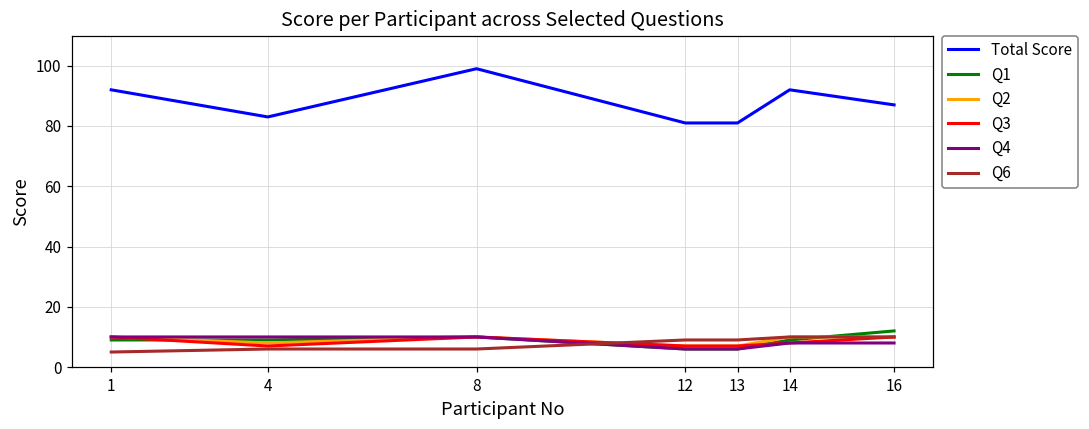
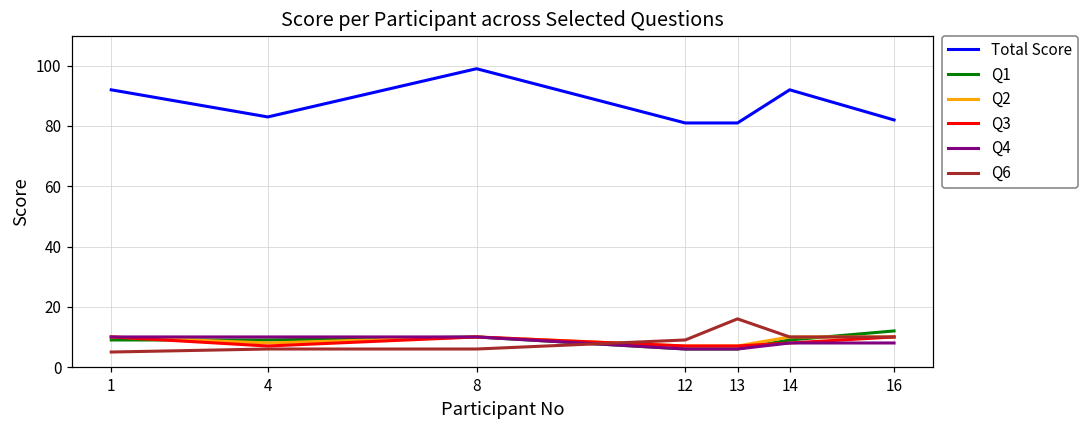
Q6, 13: 9 -> 16
Total Score, 16: 87 -> 82
